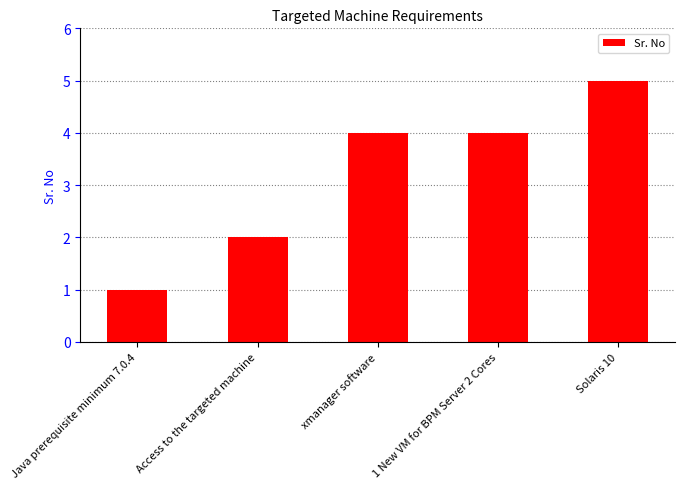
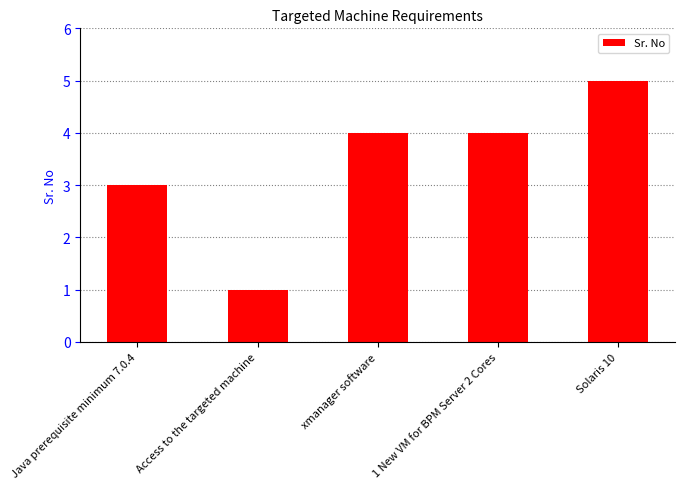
Java prerequisite minimum 7.0.4: 1 -> 3
Access to the targeted machine: 2 -> 1
